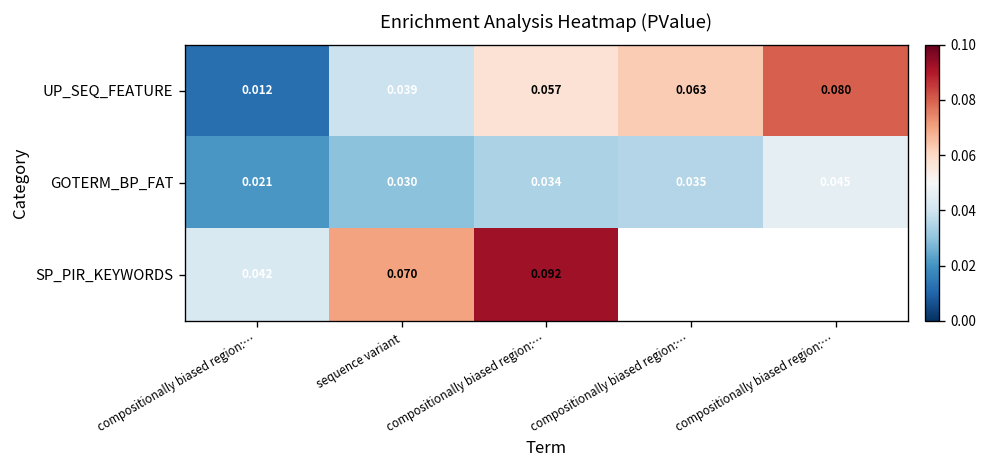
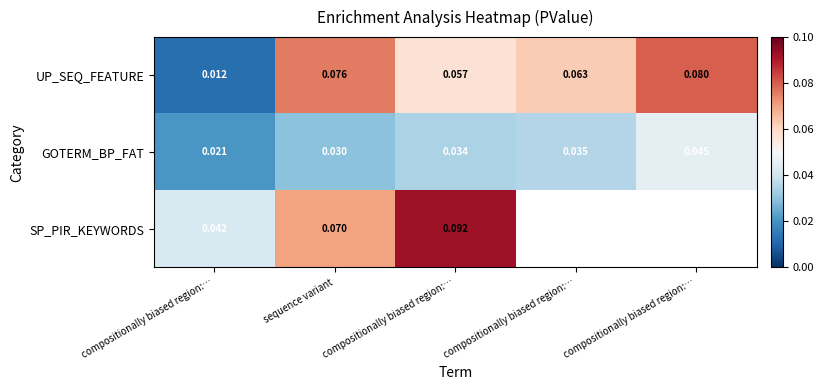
UP_SEQ_FEATURE, sequence variant: 0.039 -> 0.076
